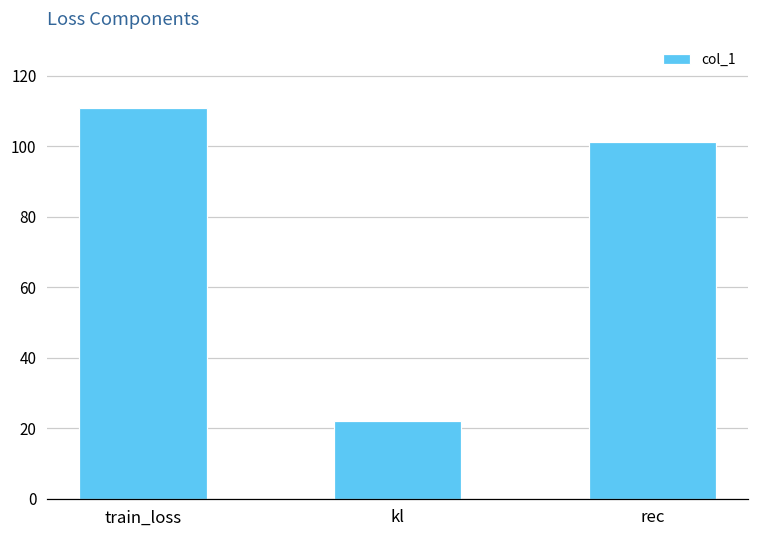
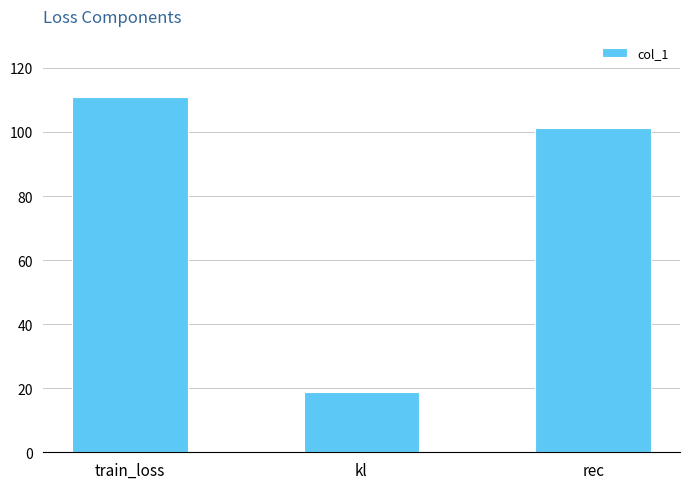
kl: 22 -> 19
